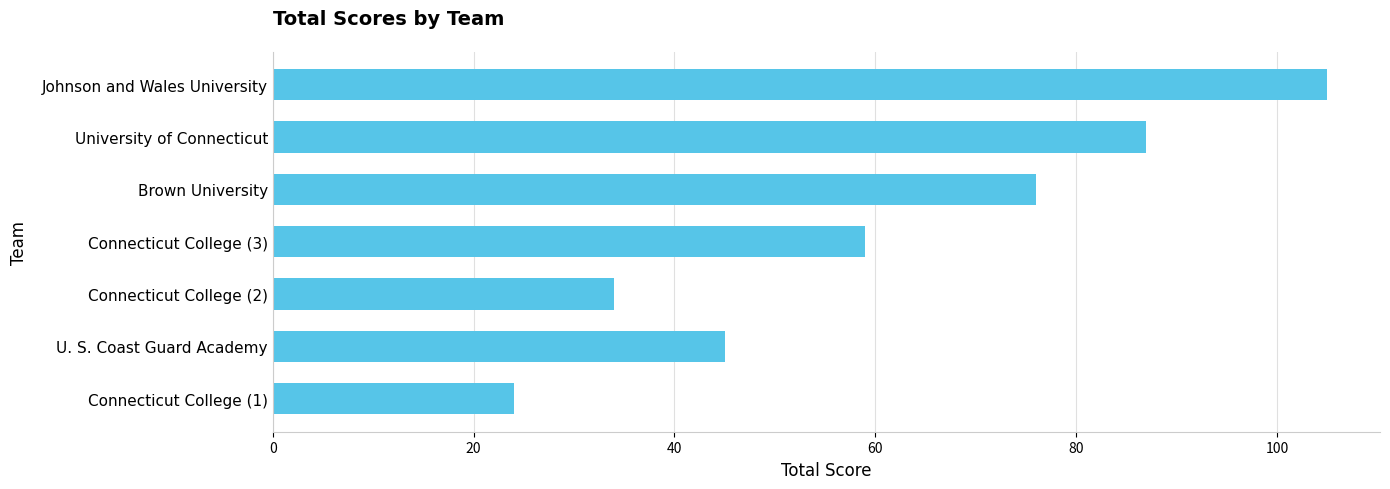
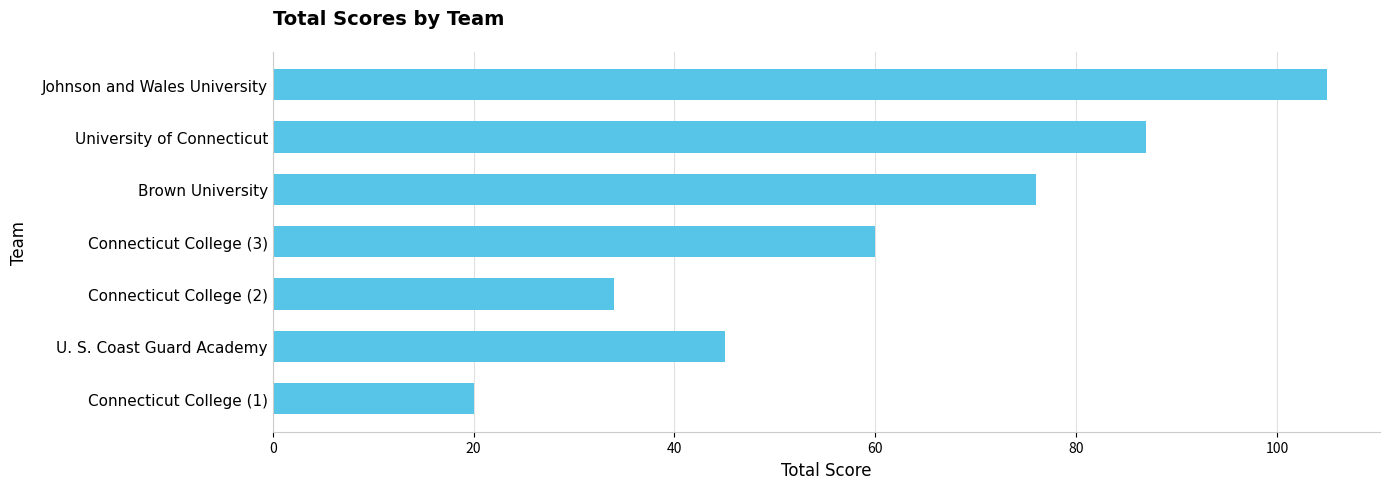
Connecticut College (3): 59 -> 60
Connecticut College (1): 24 -> 20
